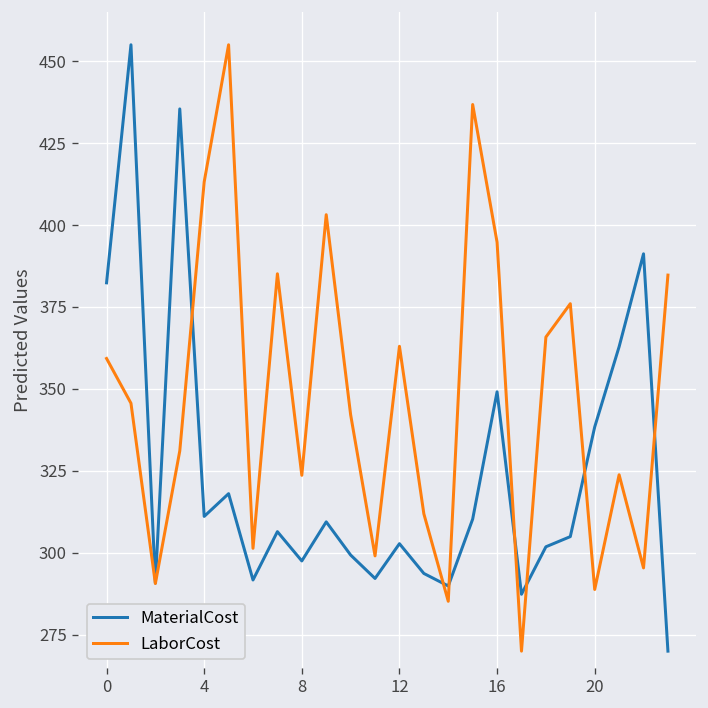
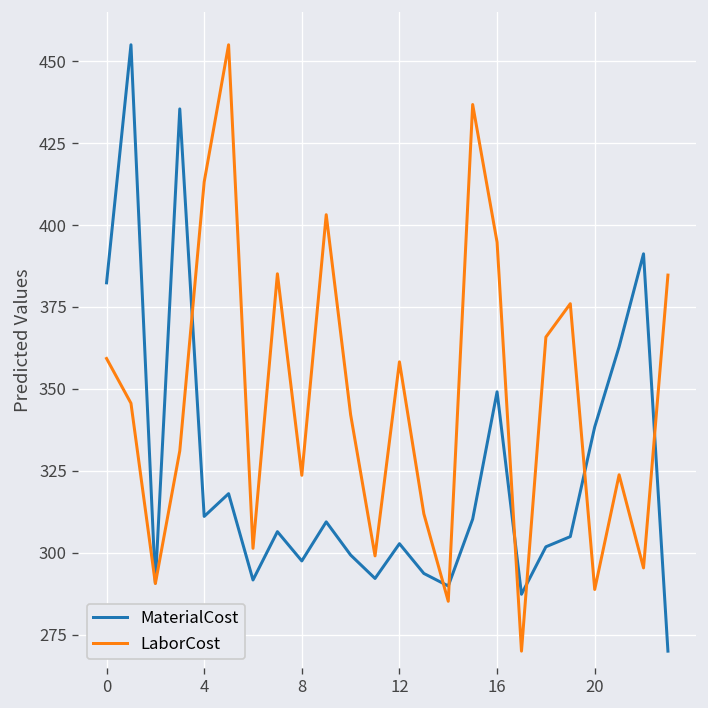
LaborCost, 12: 363 -> 358
